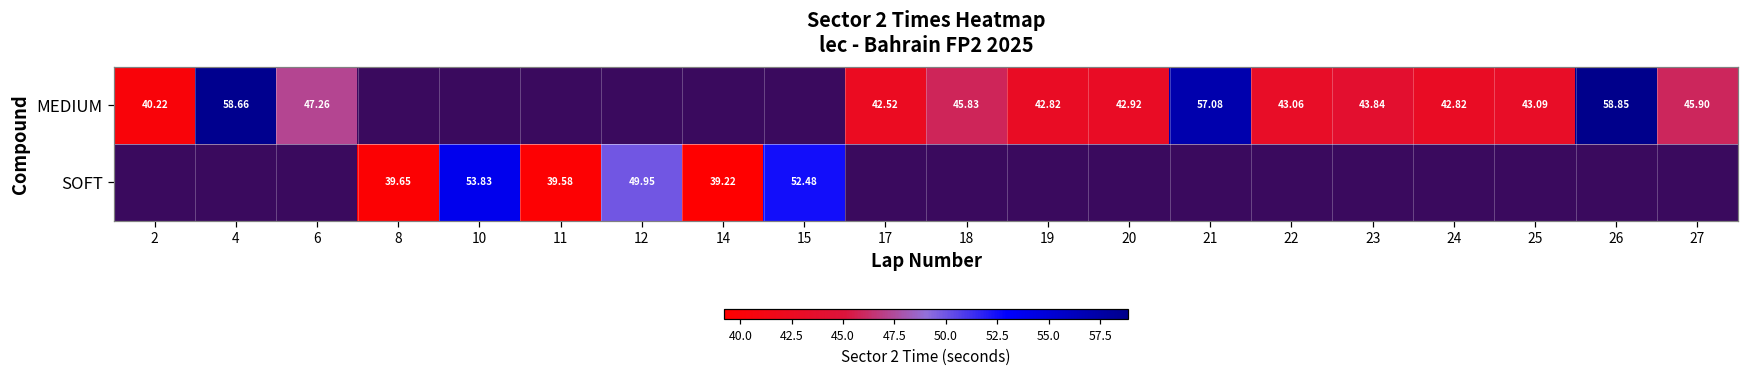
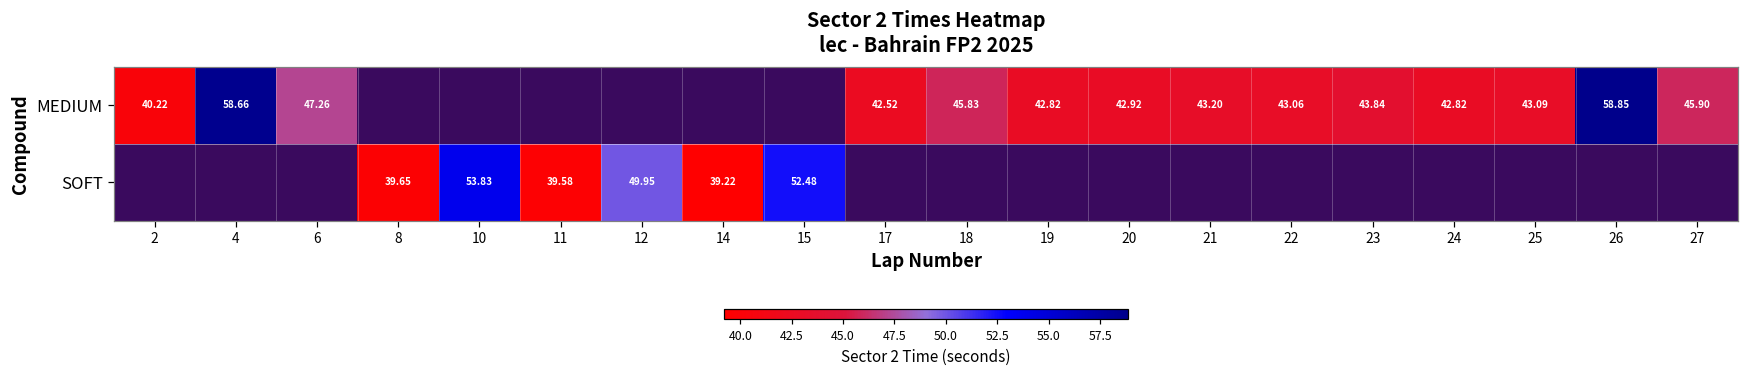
MEDIUM, 21: 57.08 -> 43.20
